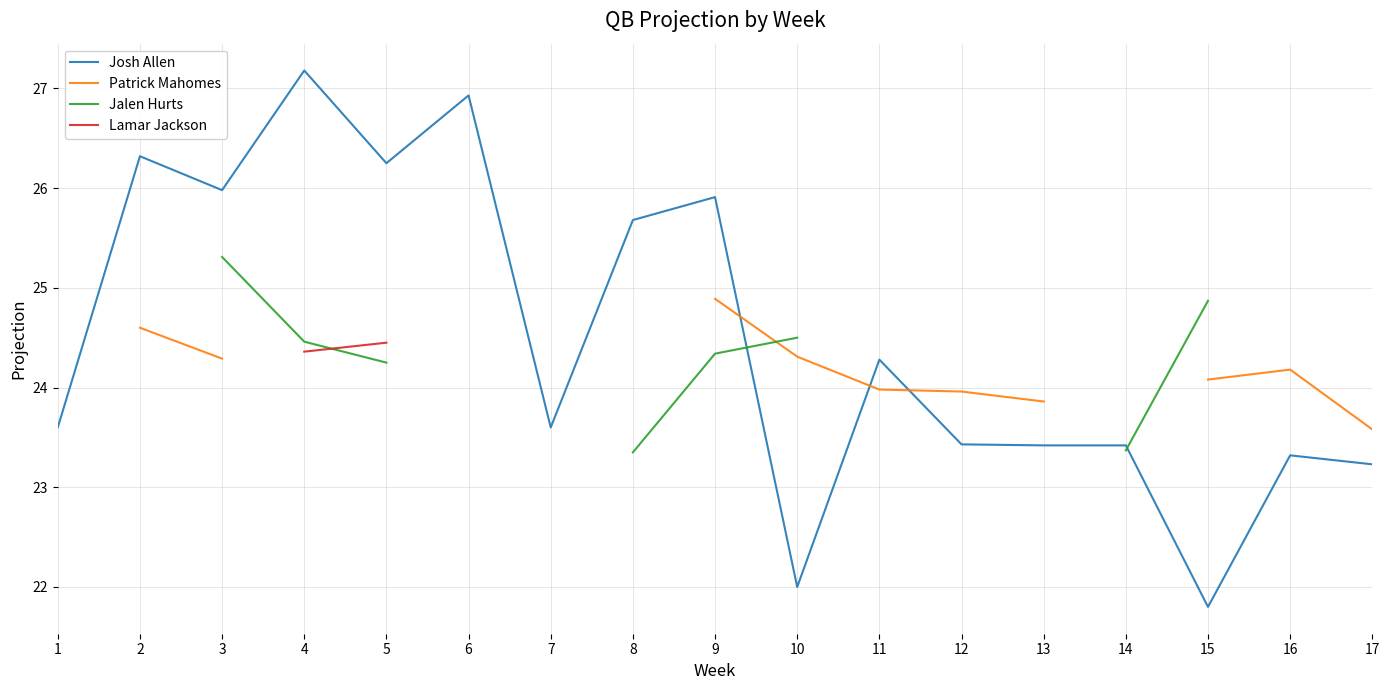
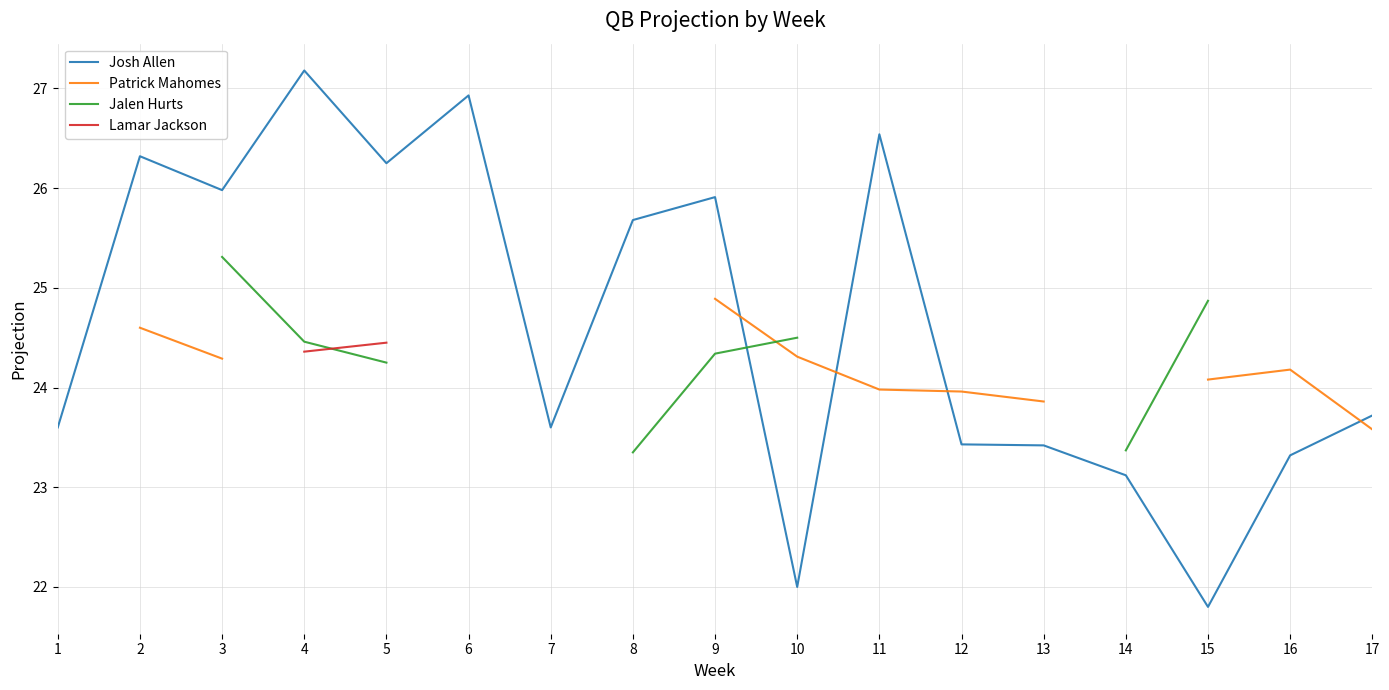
Josh Allen, 11: 24.3 -> 26.5
Josh Allen, 14: 23.4 -> 23.1
Josh Allen, 17: 23.2 -> 23.7
